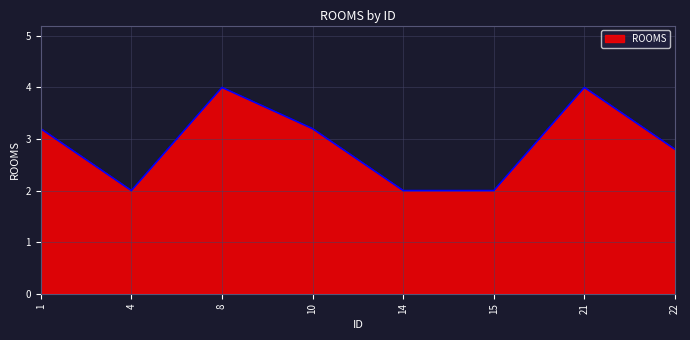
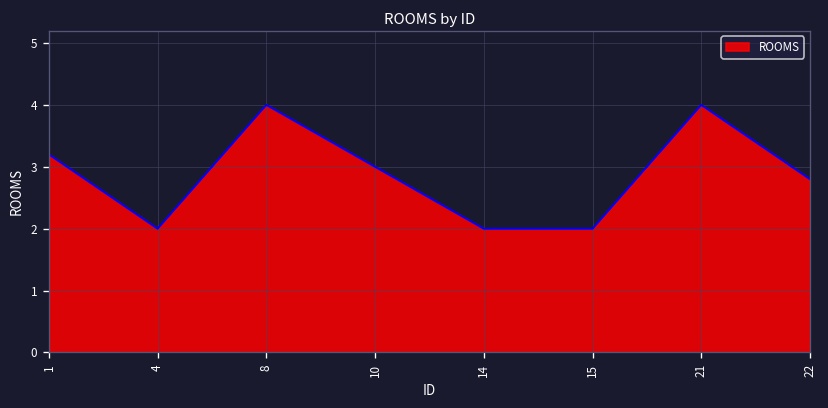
10: 3.2 -> 3.0
